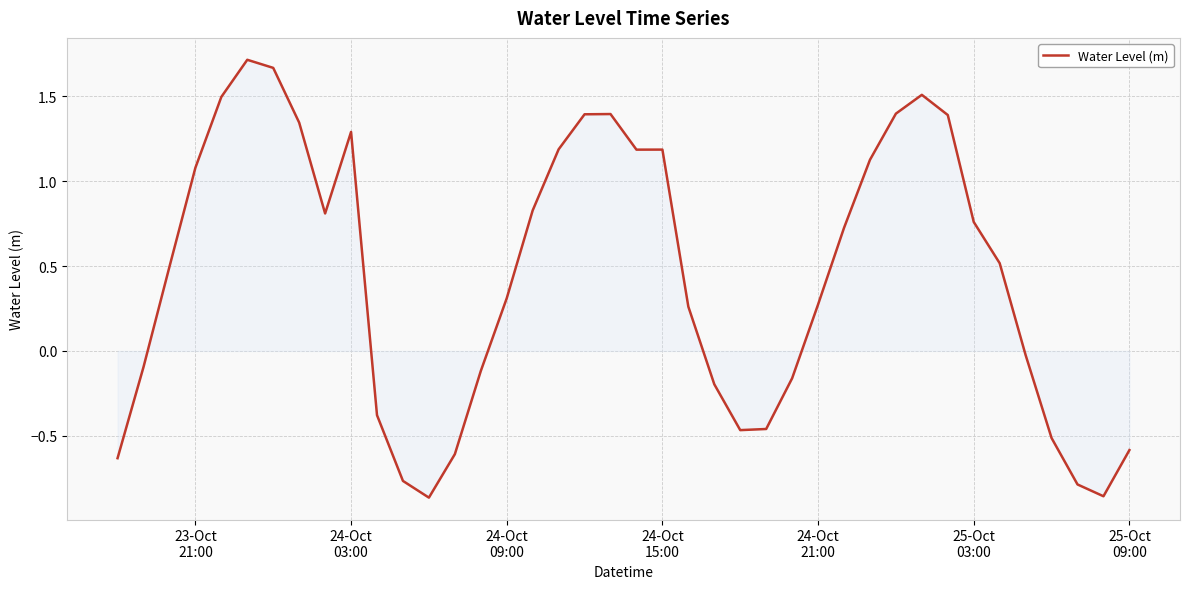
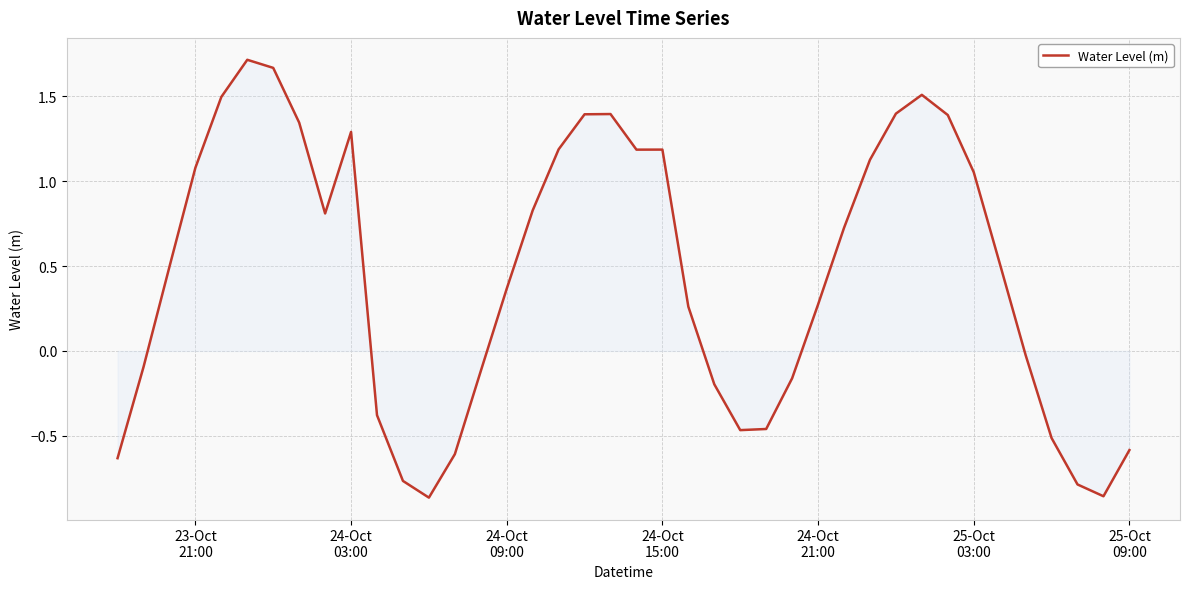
Water Level (m), 24-Oct 09:00: 0.31 -> 0.37
Water Level (m), 25-Oct 03:00: 0.76 -> 1.05
